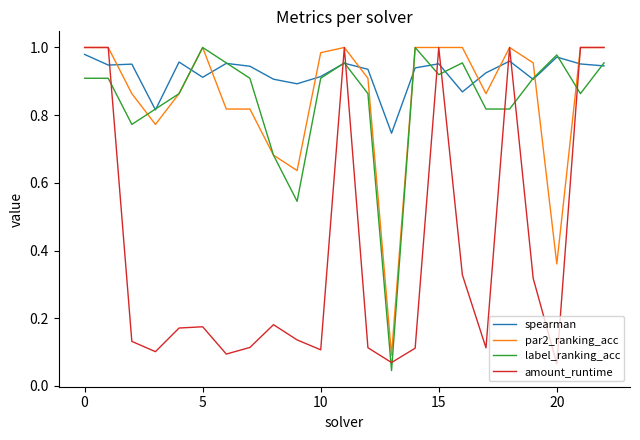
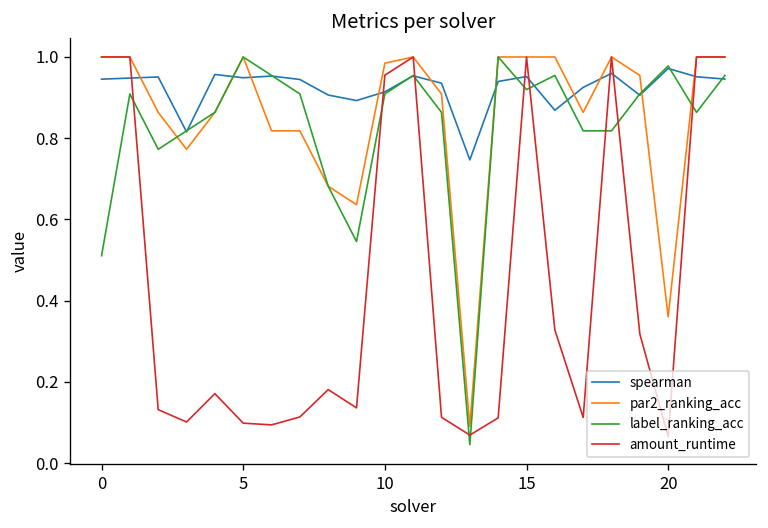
spearman, 0: 0.98 -> 0.95
label_ranking_acc, 0: 0.91 -> 0.51
spearman, 5: 0.91 -> 0.95
amount_runtime, 5: 0.17 -> 0.10
amount_runtime, 10: 0.11 -> 0.96
